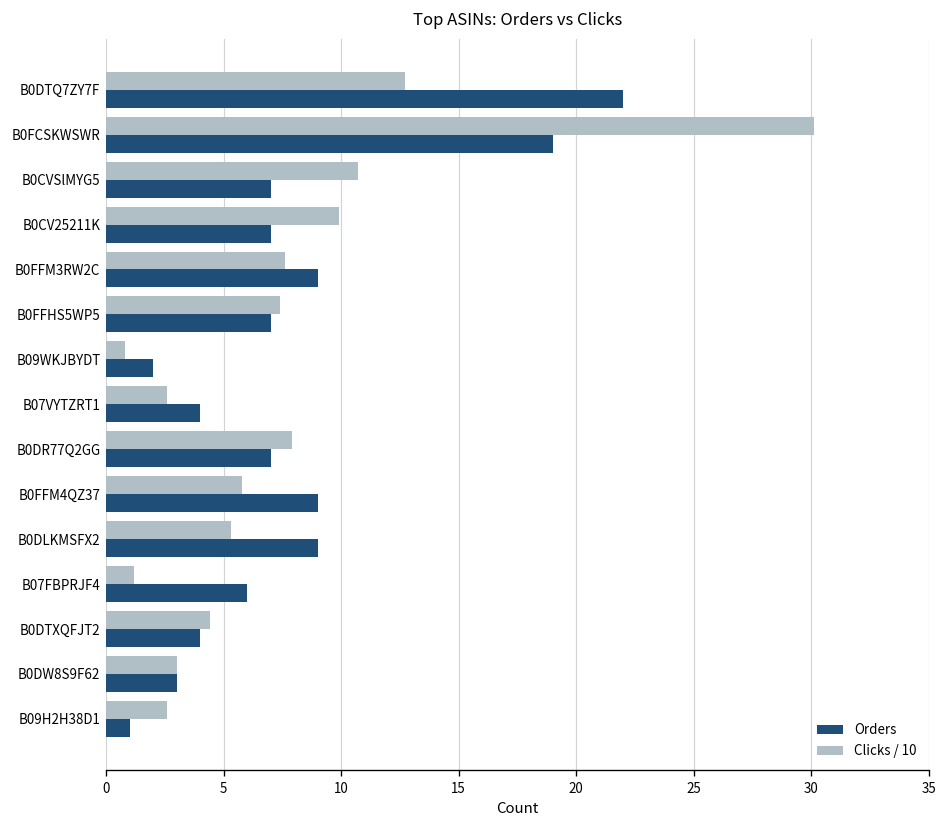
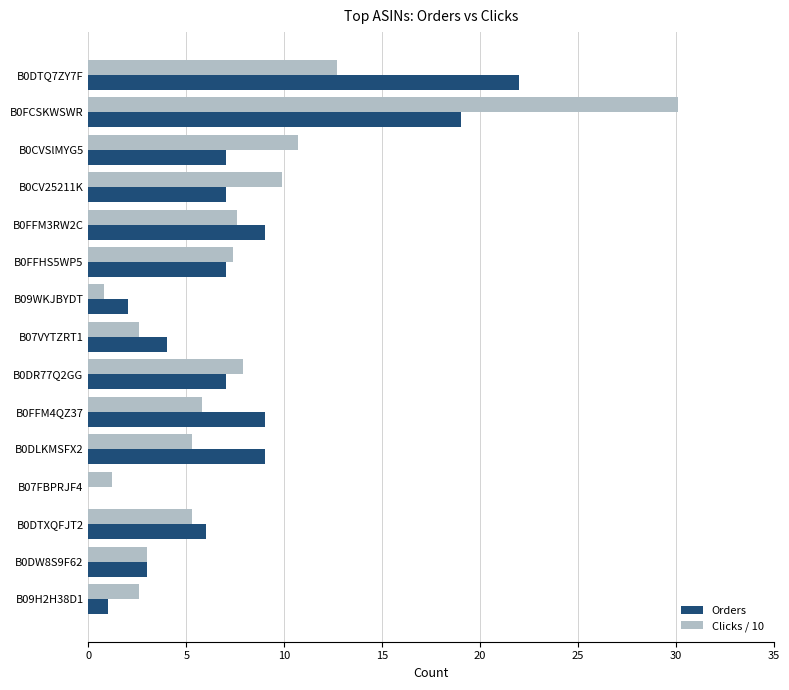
Orders, B07FBPRJF4: 6 -> 0
Clicks / 10, B0DTXQFJT2: 4.4 -> 5.3
Orders, B0DTXQFJT2: 4 -> 6
